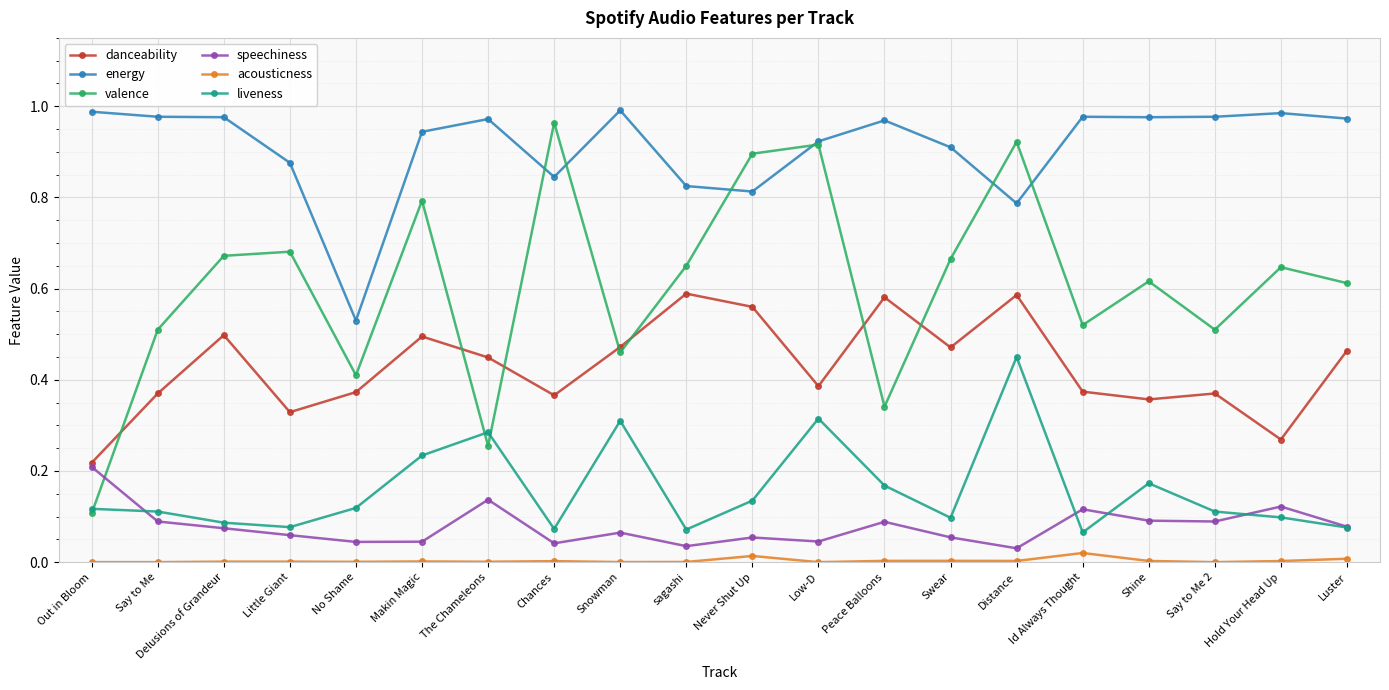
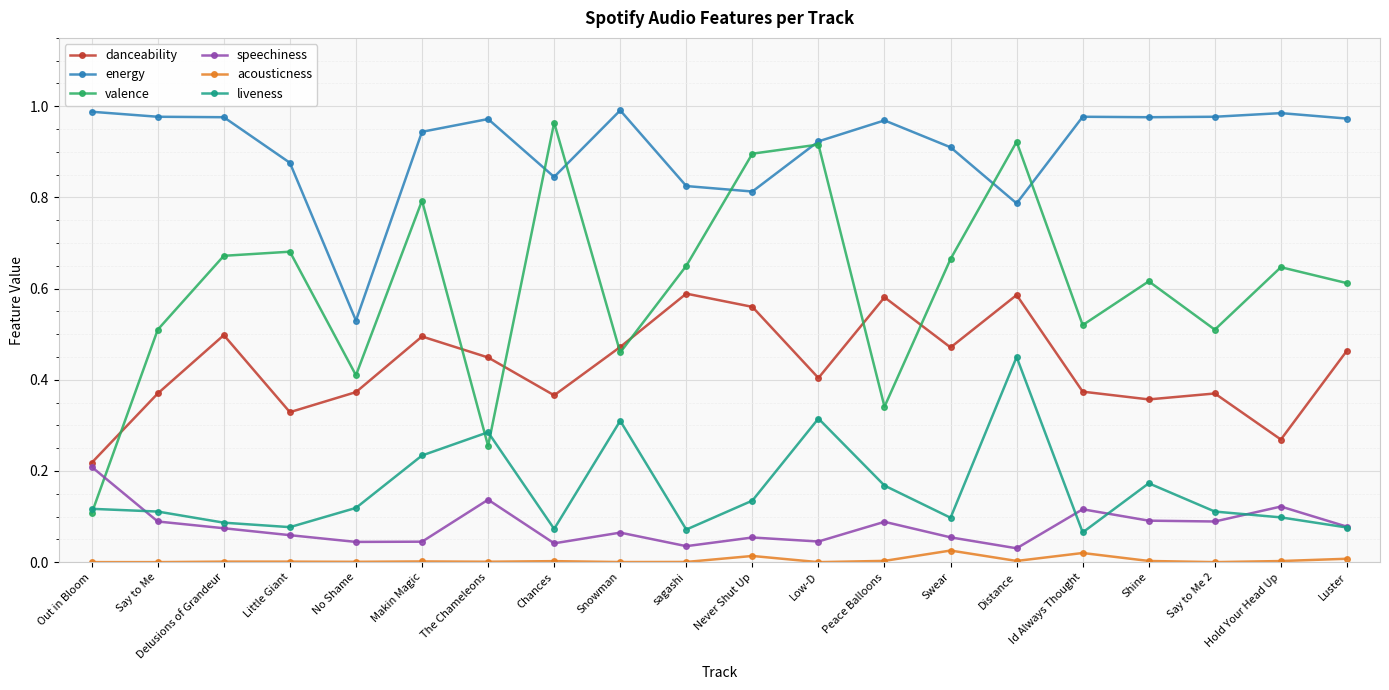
danceability, Low-D: 0.39 -> 0.40
acousticness, Swear: 0.00 -> 0.03
